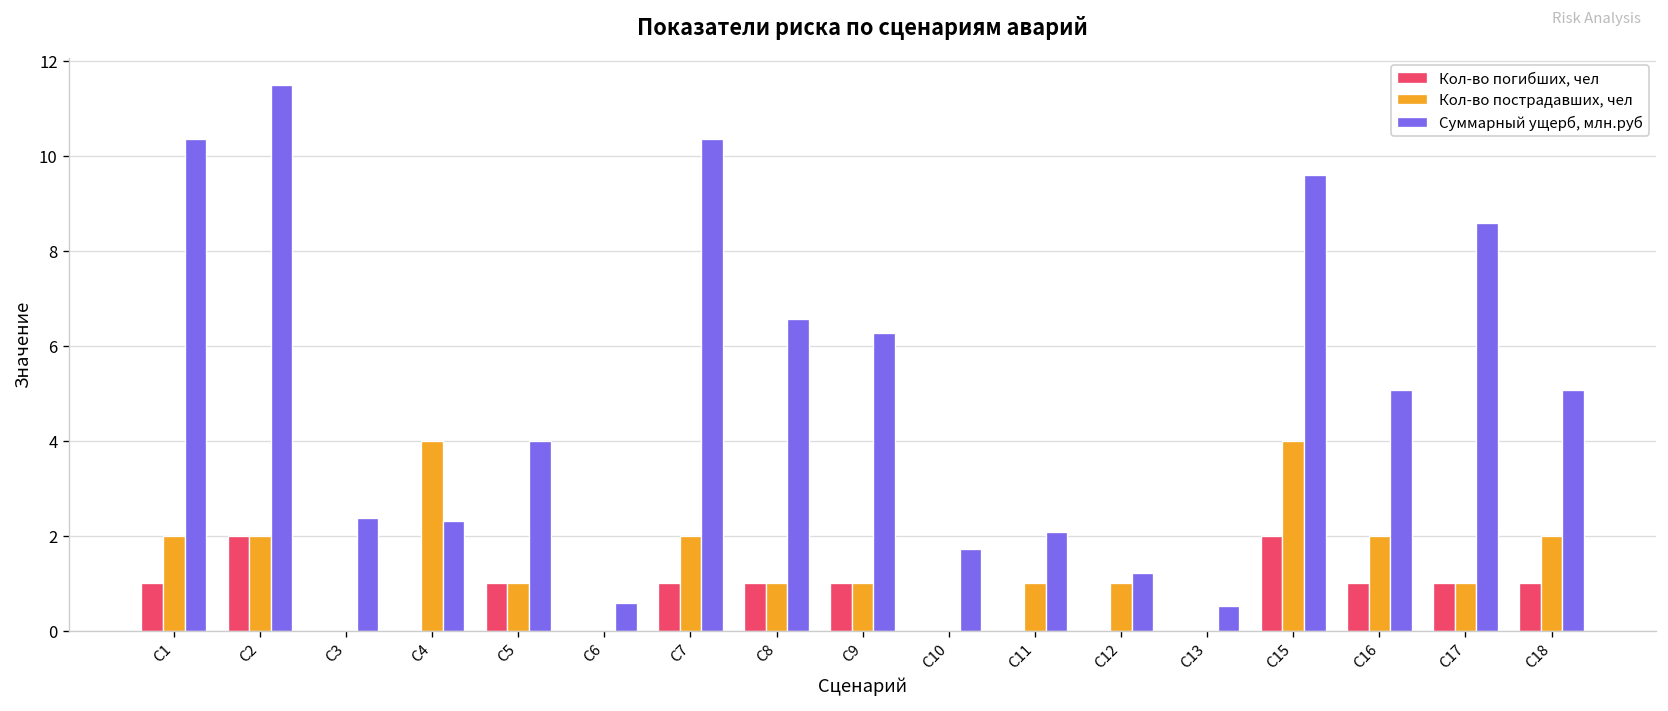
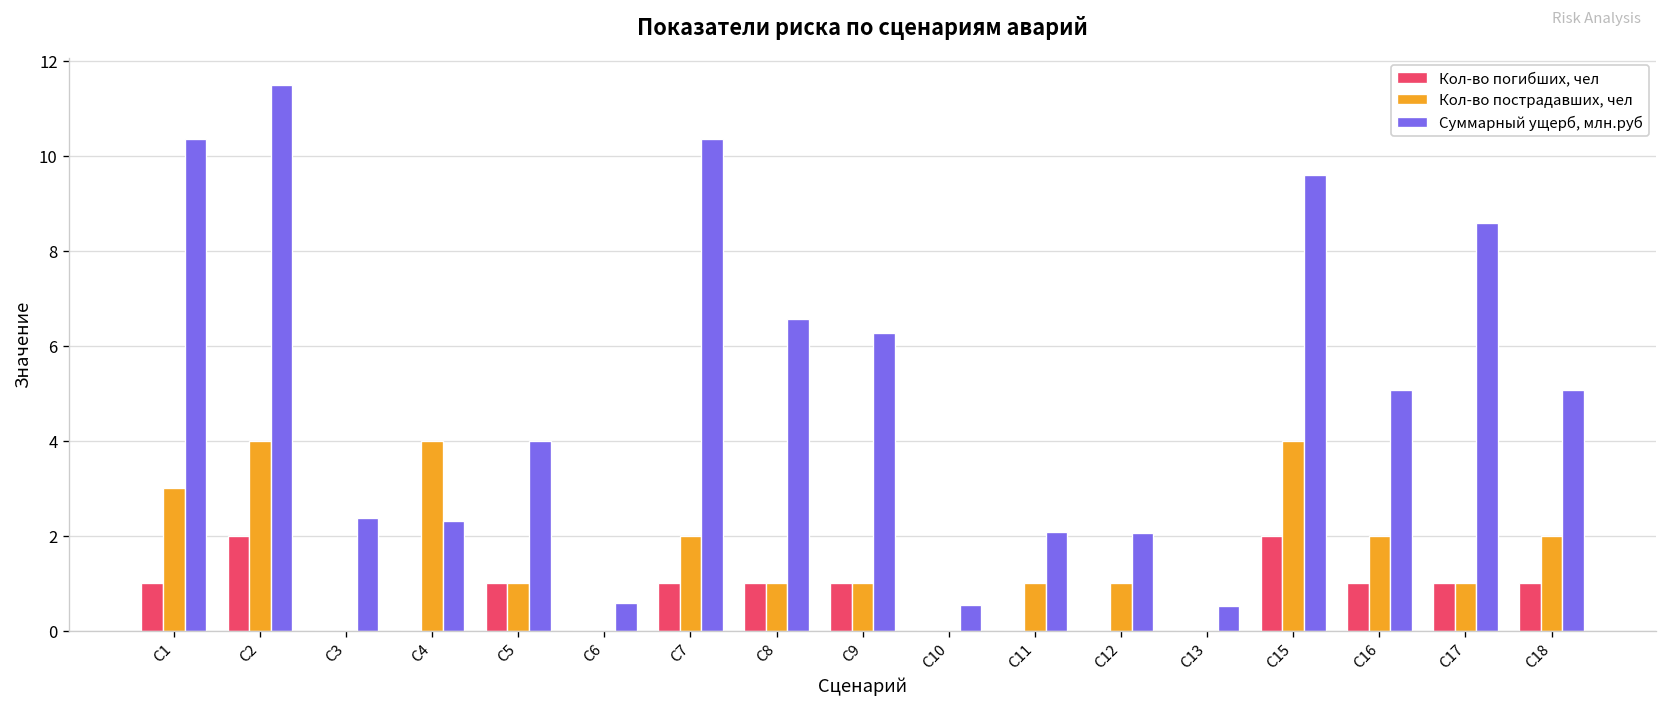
Кол-во пострадавших, чел, С1: 2 -> 3
Кол-во пострадавших, чел, С2: 2 -> 4
Суммарный ущерб, млн.руб, С10: 1.7 -> 0.5
Суммарный ущерб, млн.руб, С12: 1.2 -> 2.1
